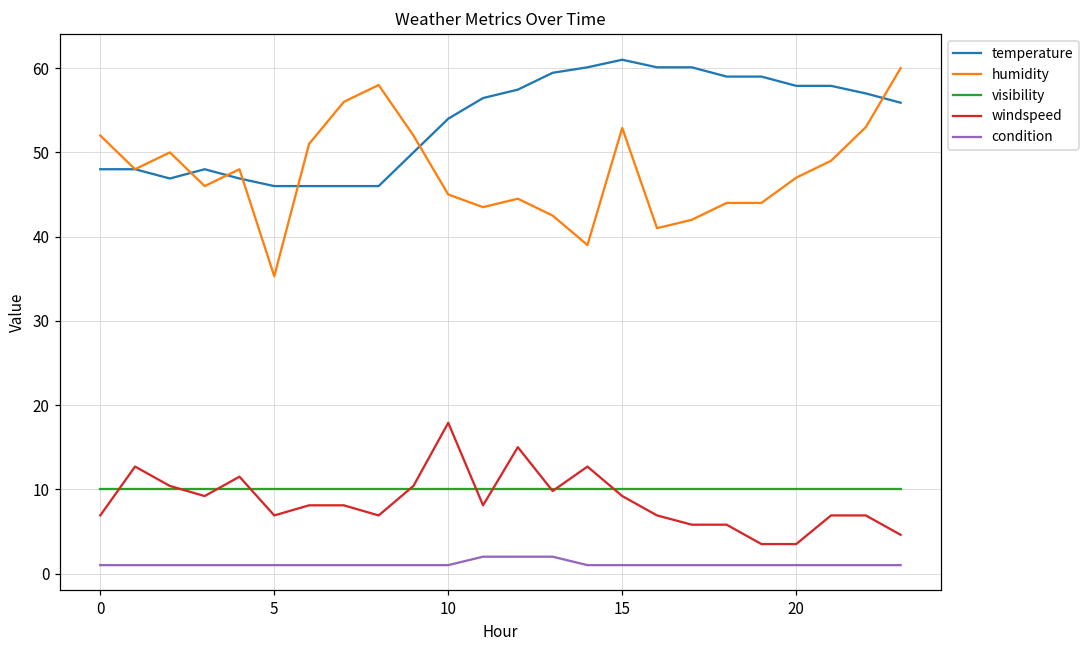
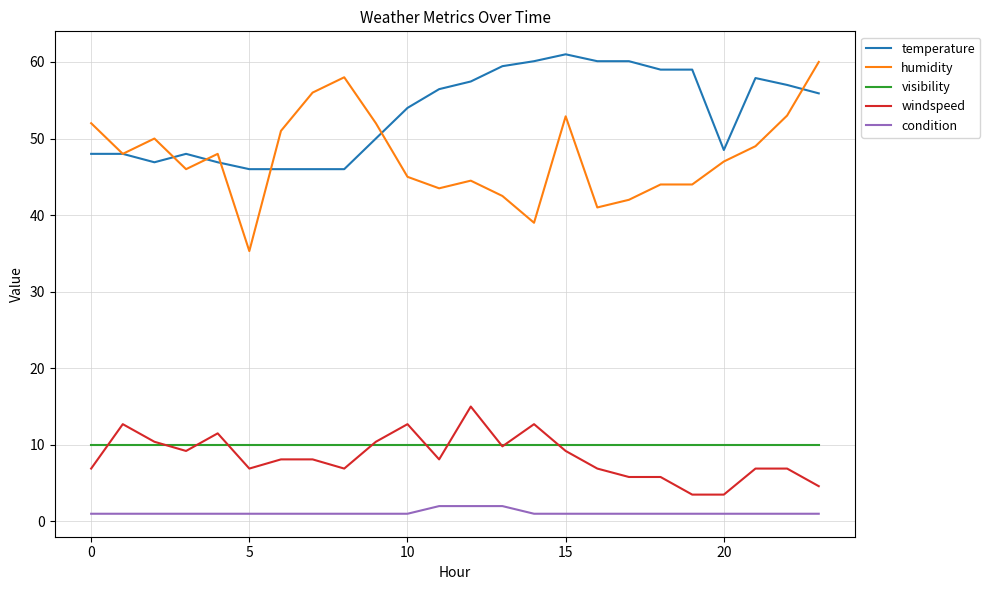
windspeed, 10: 18 -> 13
temperature, 20: 58 -> 49
